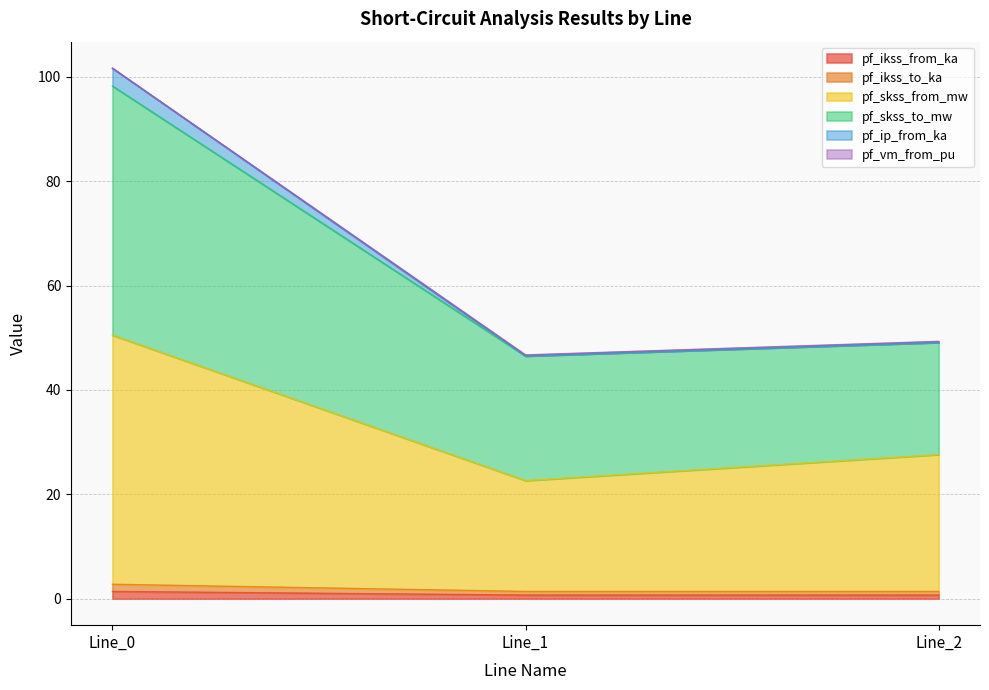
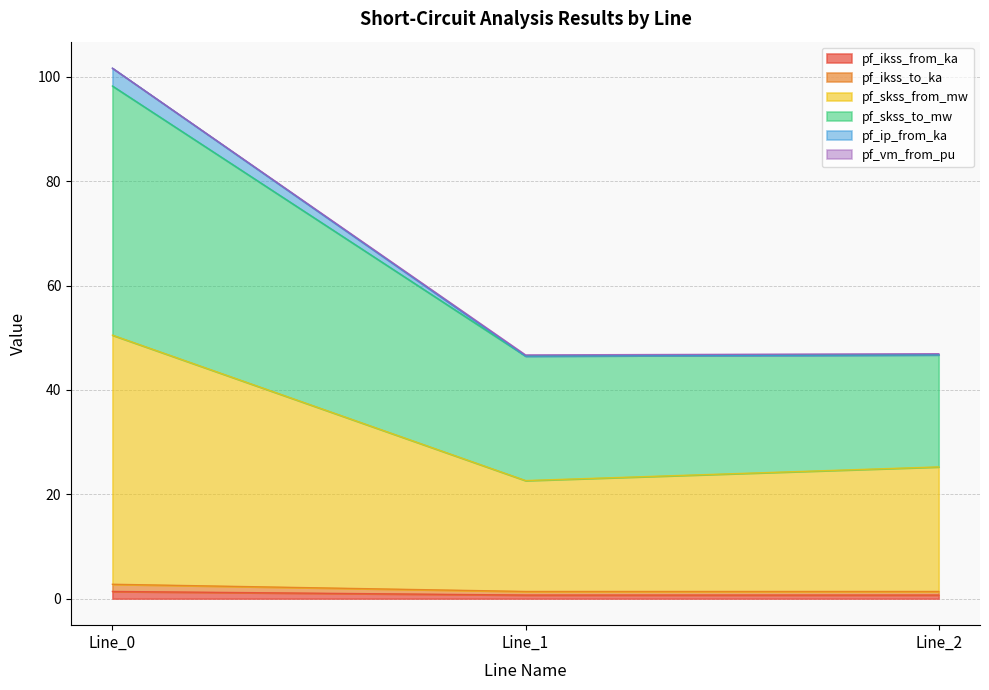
pf_skss_from_mw, Line_2: 26 -> 24
